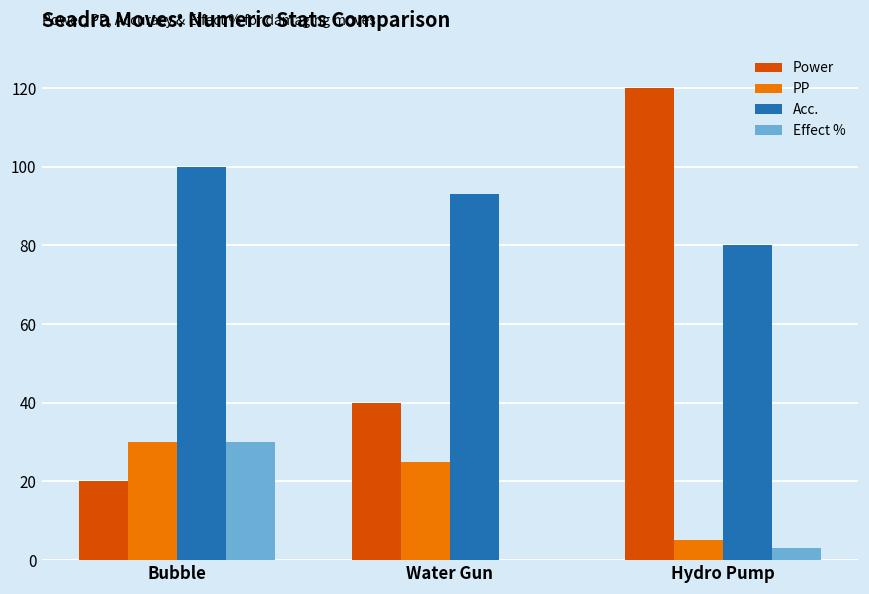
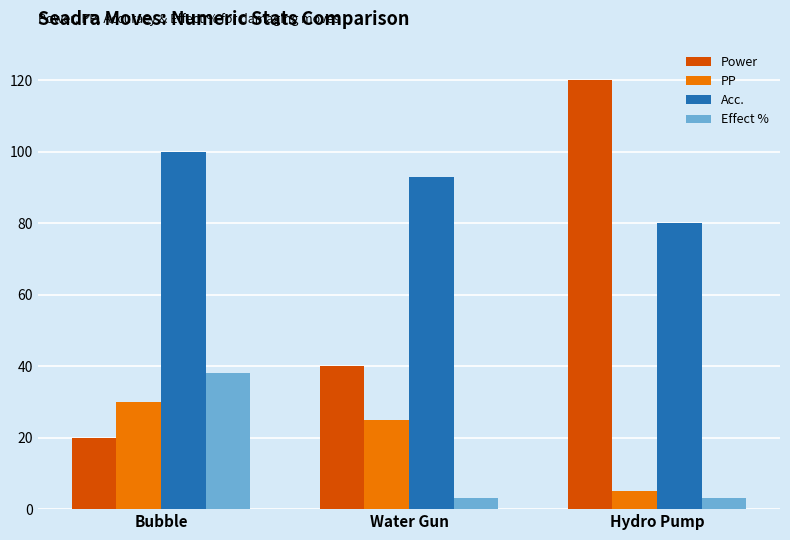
Effect %, Bubble: 30 -> 38
Effect %, Water Gun: 0 -> 3
